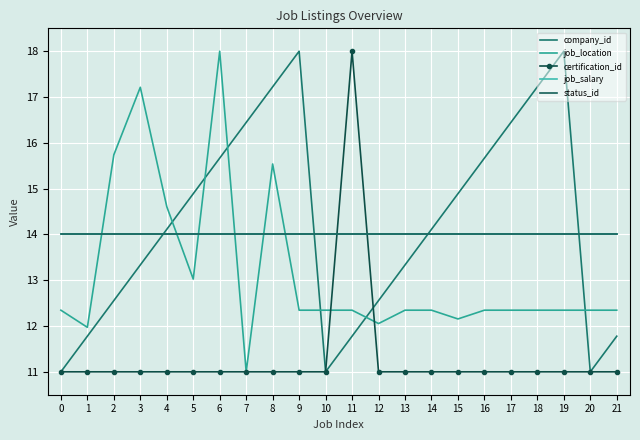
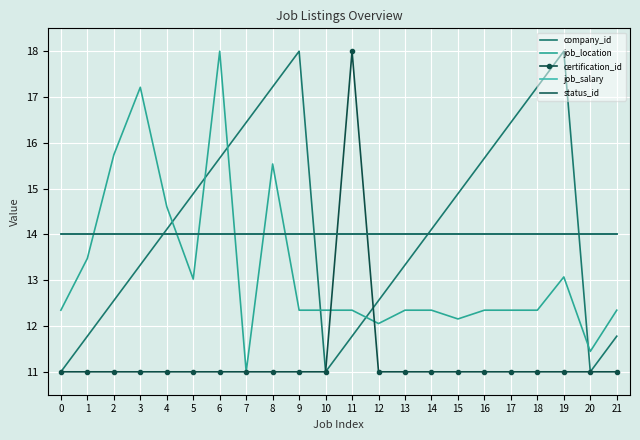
job_location, 1: 12.0 -> 13.5
job_location, 19: 12.3 -> 13.1
job_location, 20: 12.3 -> 11.4
